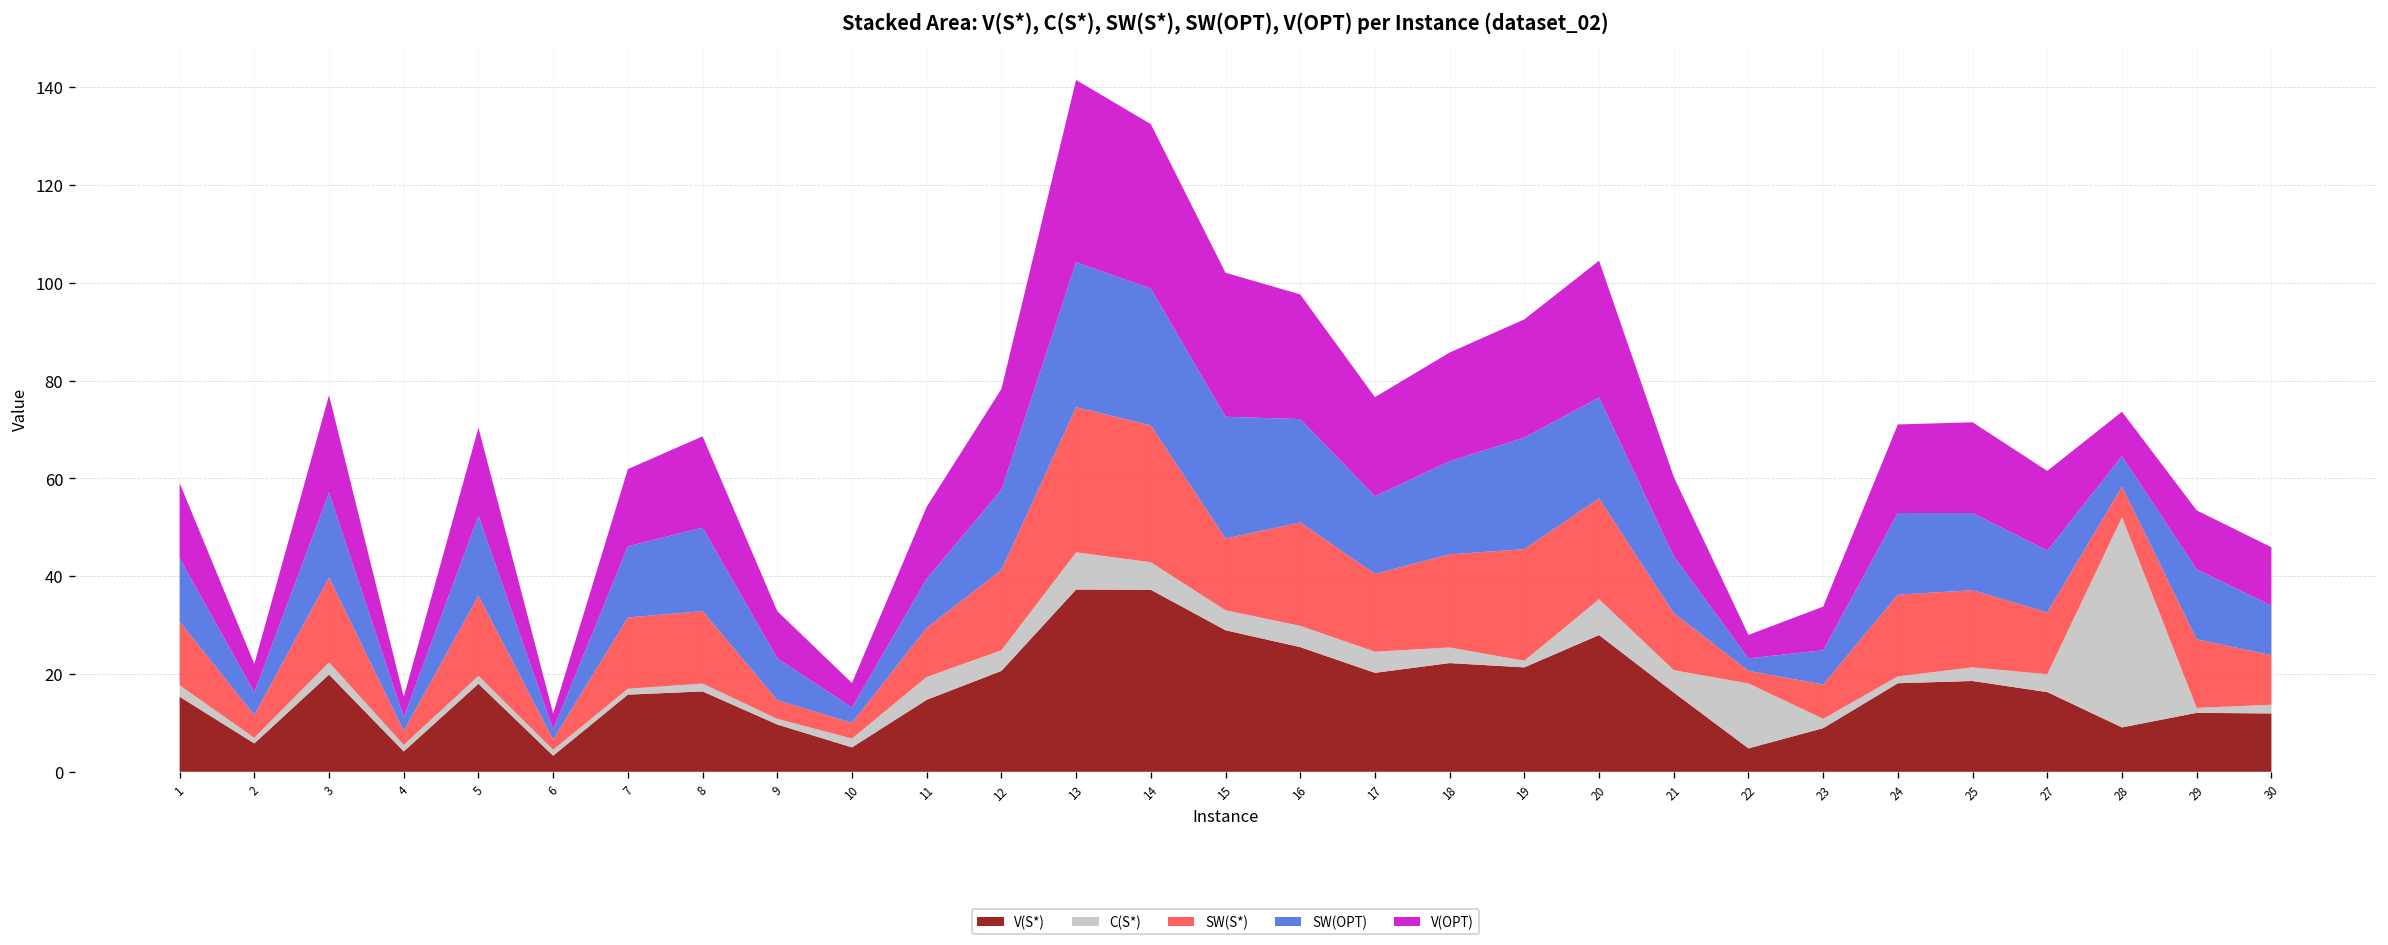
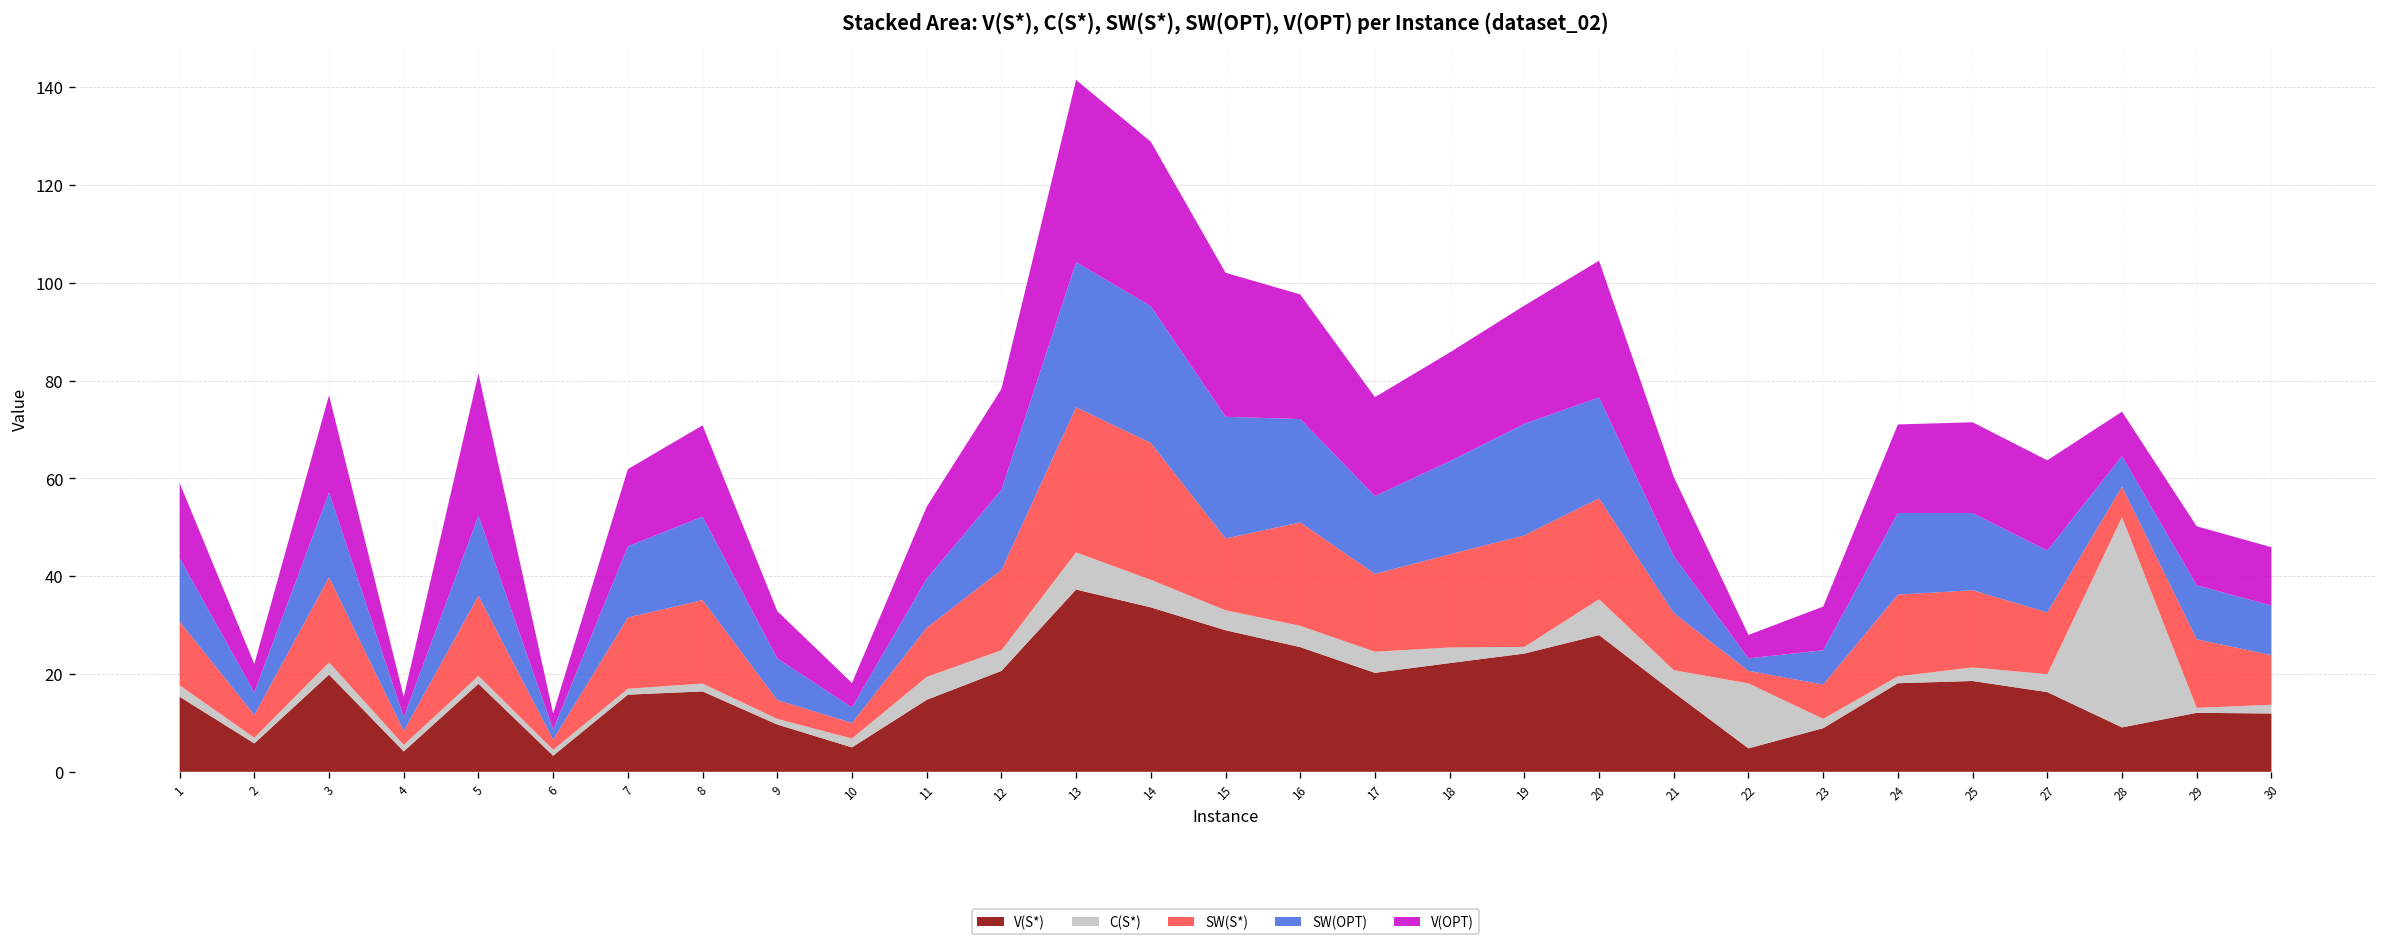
V(OPT), 5: 18 -> 29
SW(S*), 8: 15 -> 17
V(S*), 14: 37 -> 34
V(S*), 19: 21 -> 24
V(OPT), 27: 16 -> 18
SW(OPT), 29: 14 -> 11
